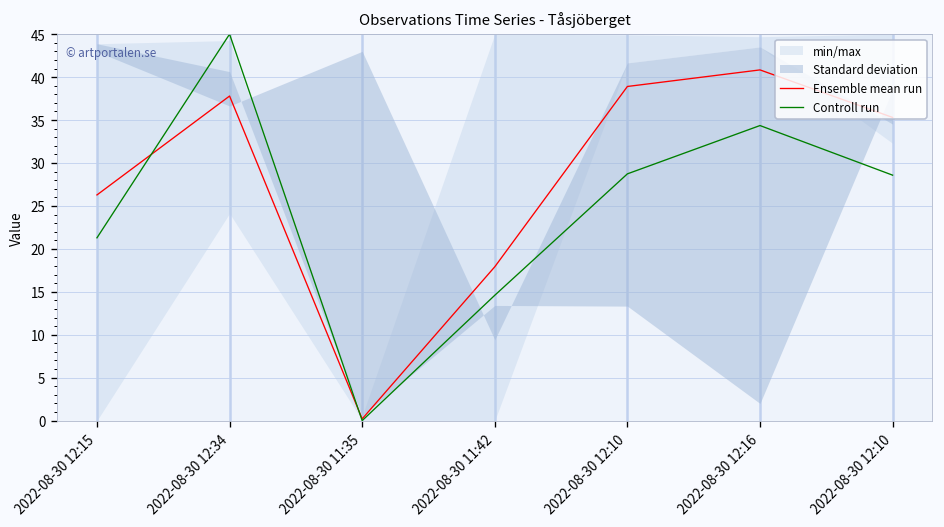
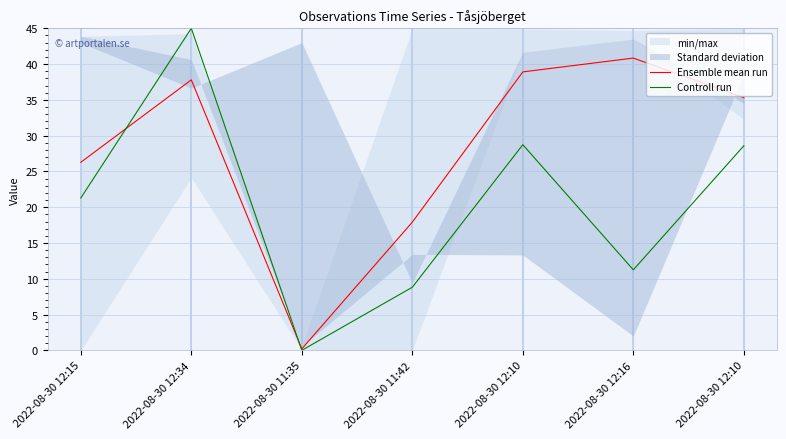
Controll run, 2022-08-30 11:42: 15 -> 9
Controll run, 2022-08-30 12:16: 34 -> 11
